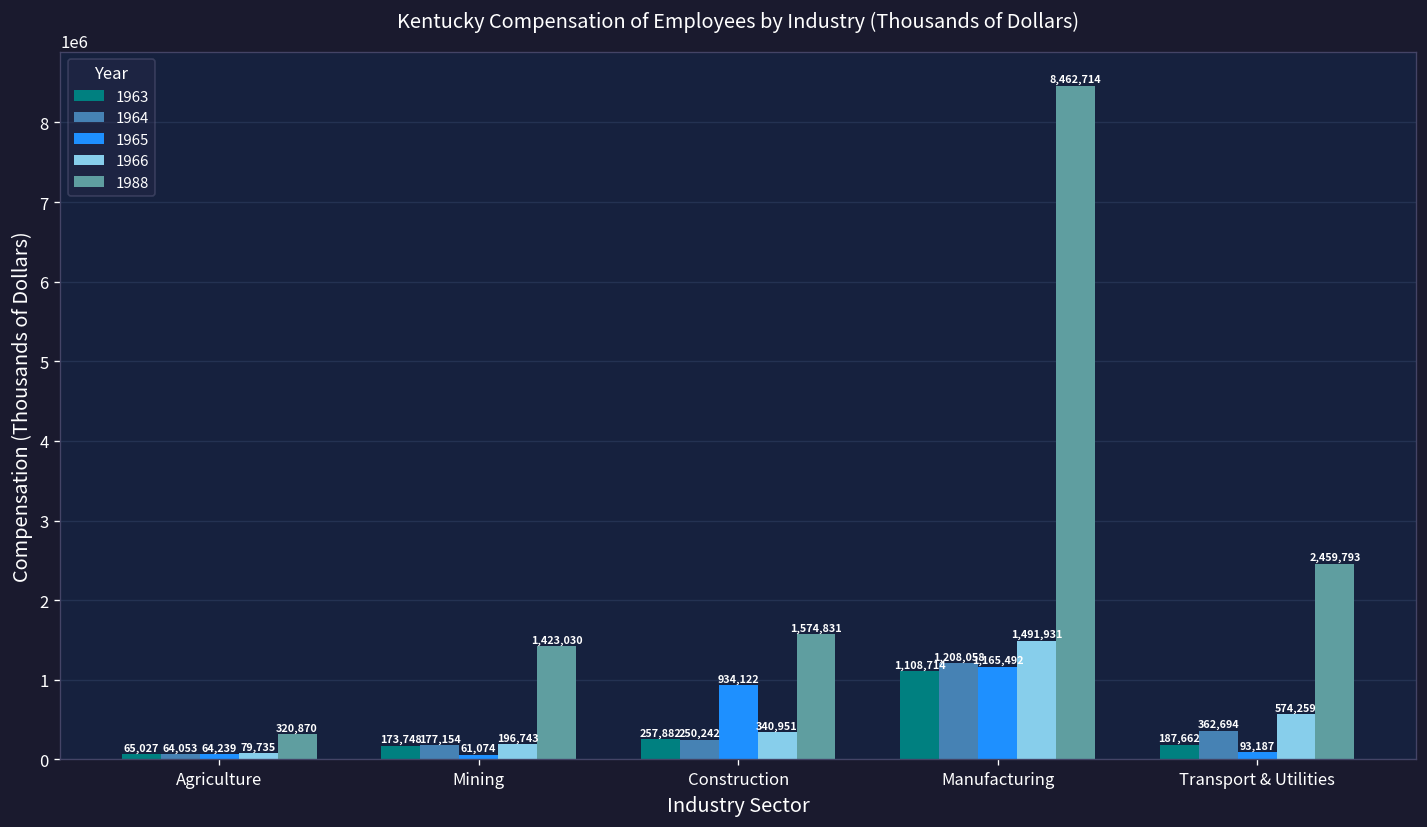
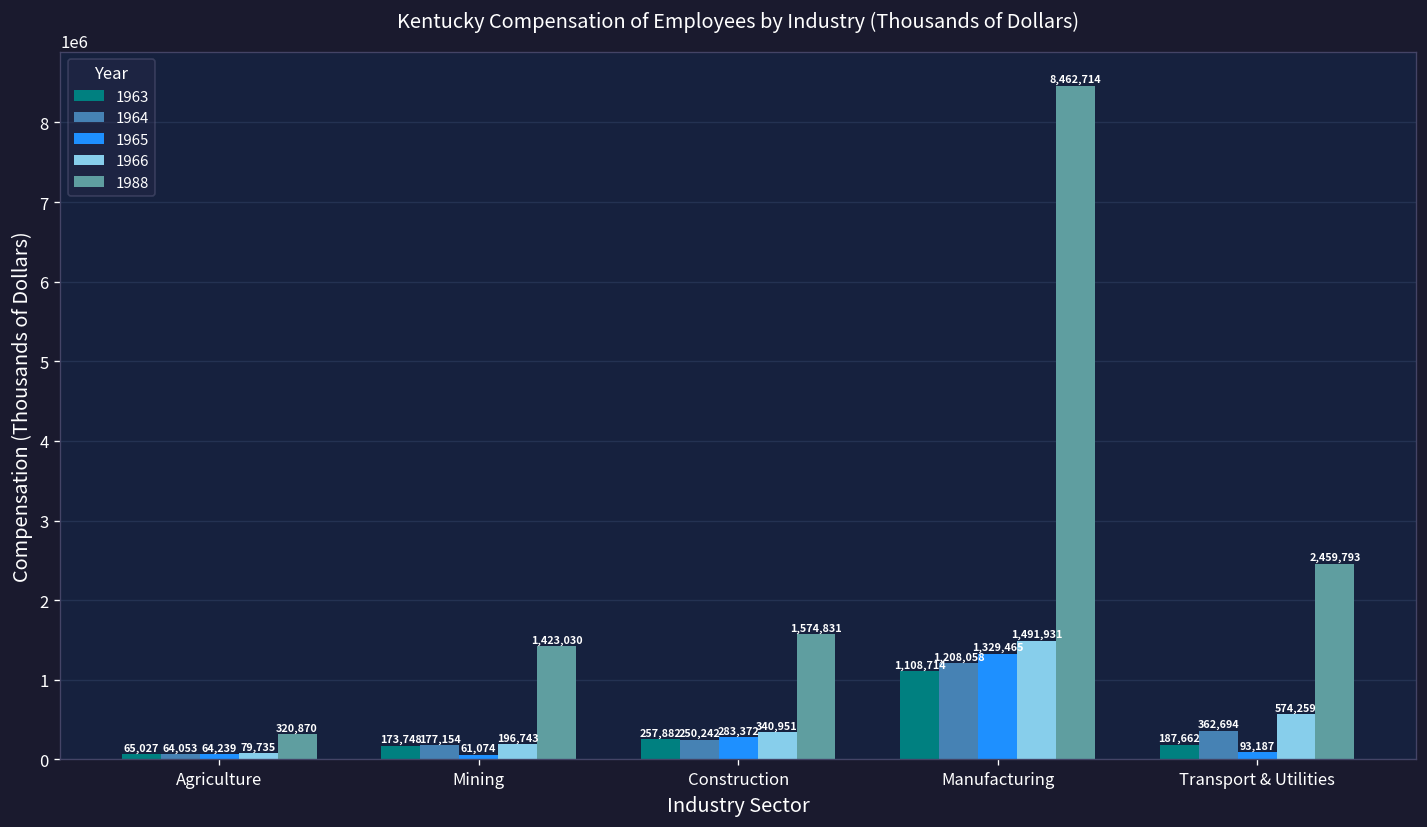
1965, Construction: 934,122 -> 283,372
1965, Manufacturing: 1,165,492 -> 1,329,465
